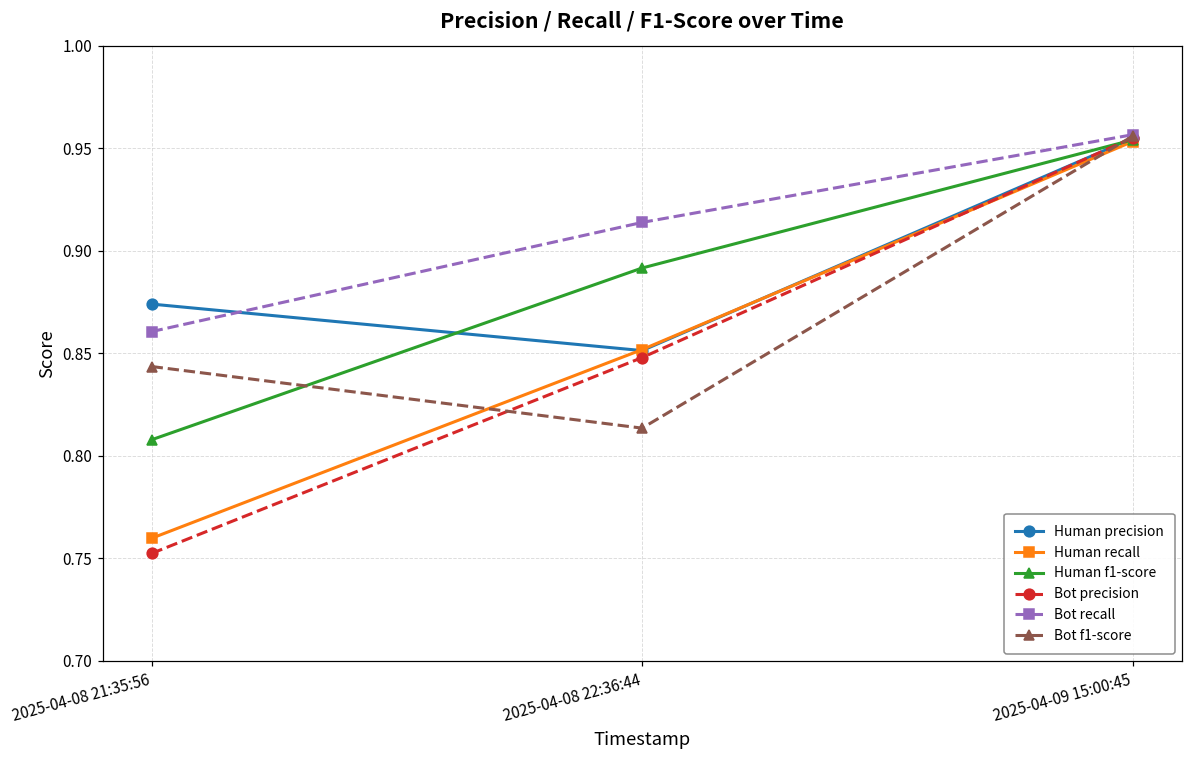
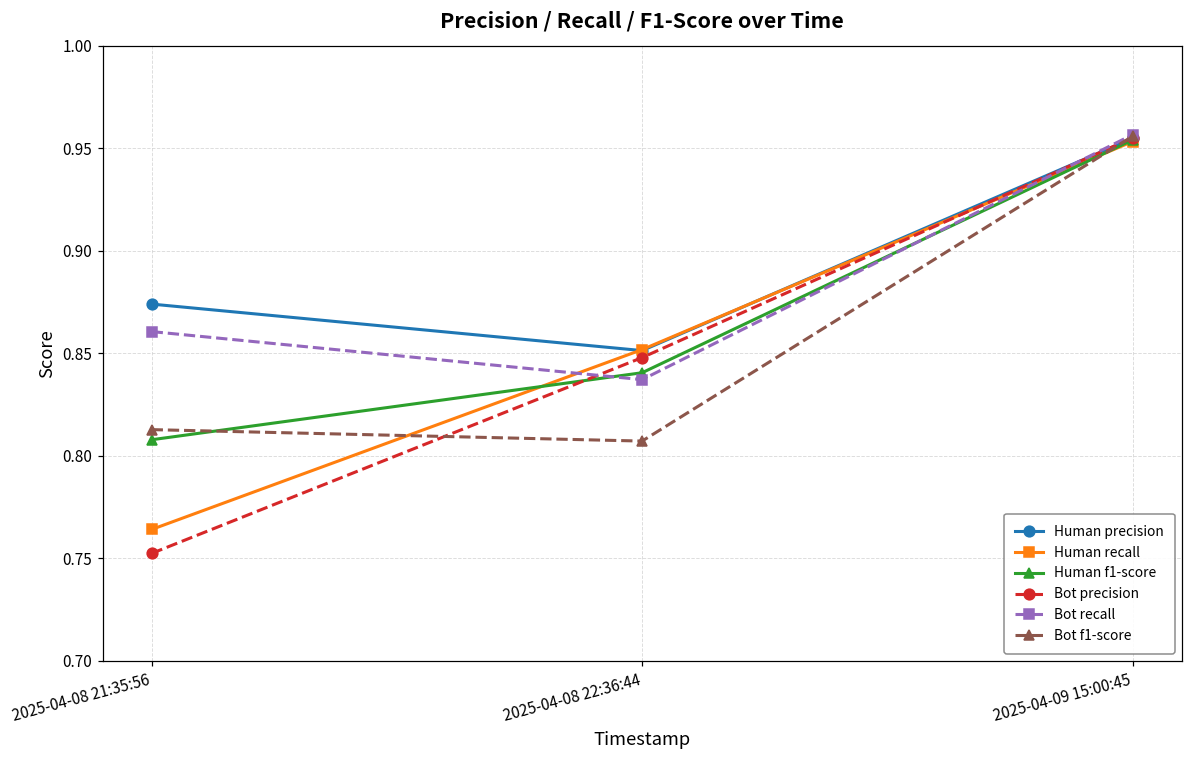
Human recall, 2025-04-08 21:35:56: 0.760 -> 0.764
Bot f1-score, 2025-04-08 21:35:56: 0.844 -> 0.813
Human f1-score, 2025-04-08 22:36:44: 0.892 -> 0.841
Bot recall, 2025-04-08 22:36:44: 0.914 -> 0.837
Bot f1-score, 2025-04-08 22:36:44: 0.814 -> 0.807
